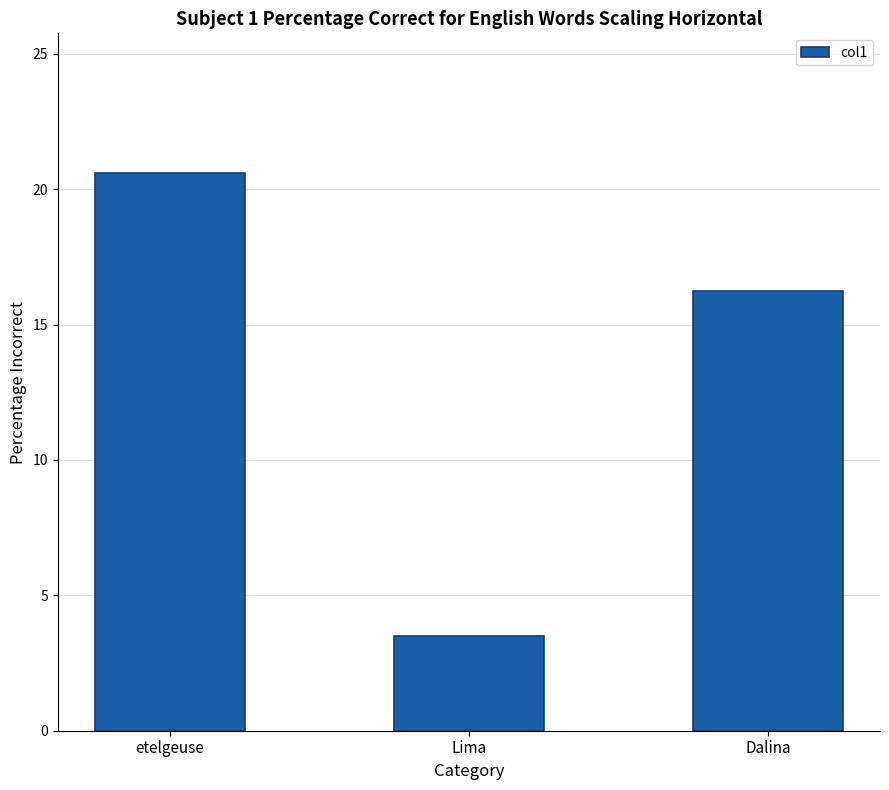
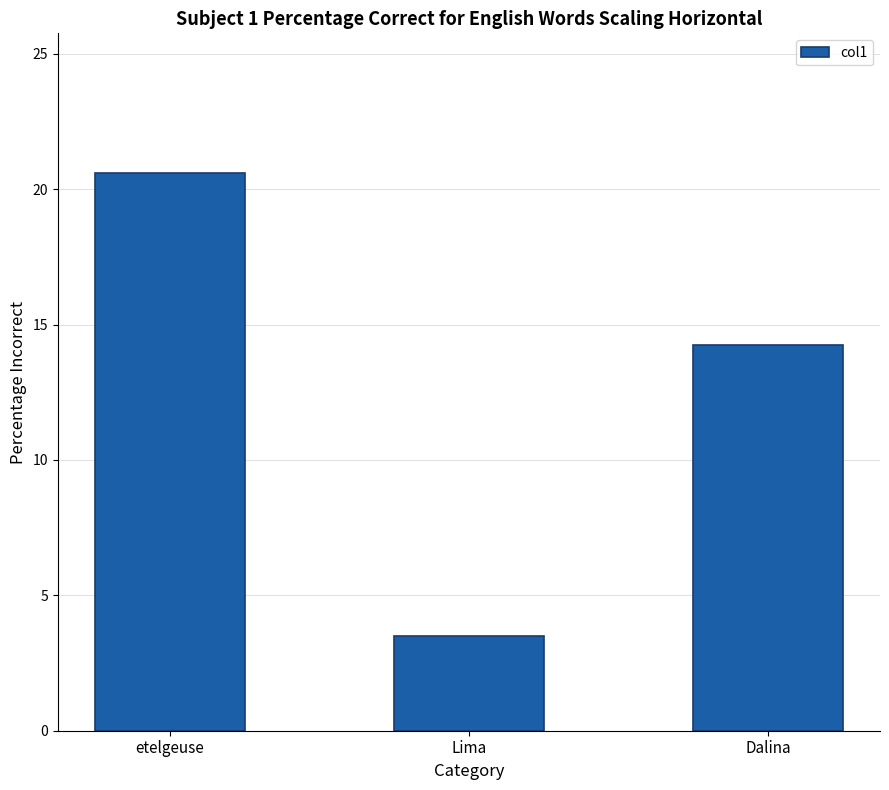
Dalina: 16.2 -> 14.2
